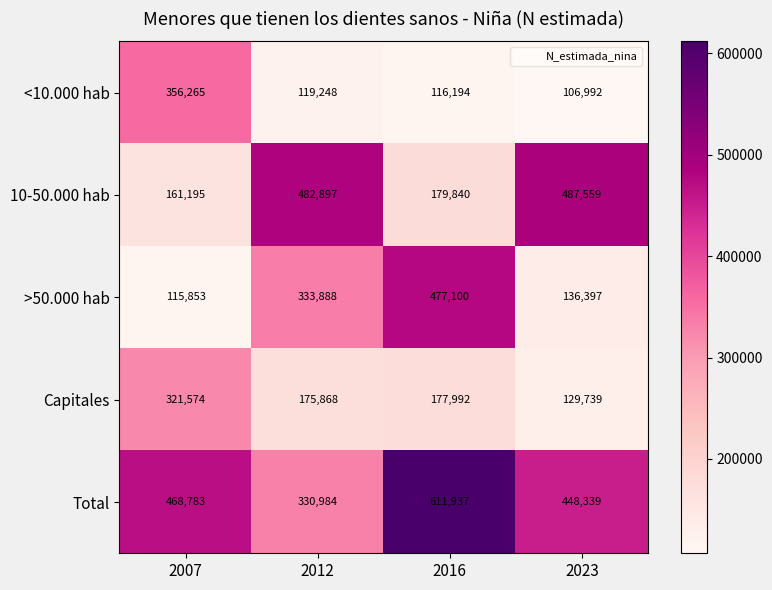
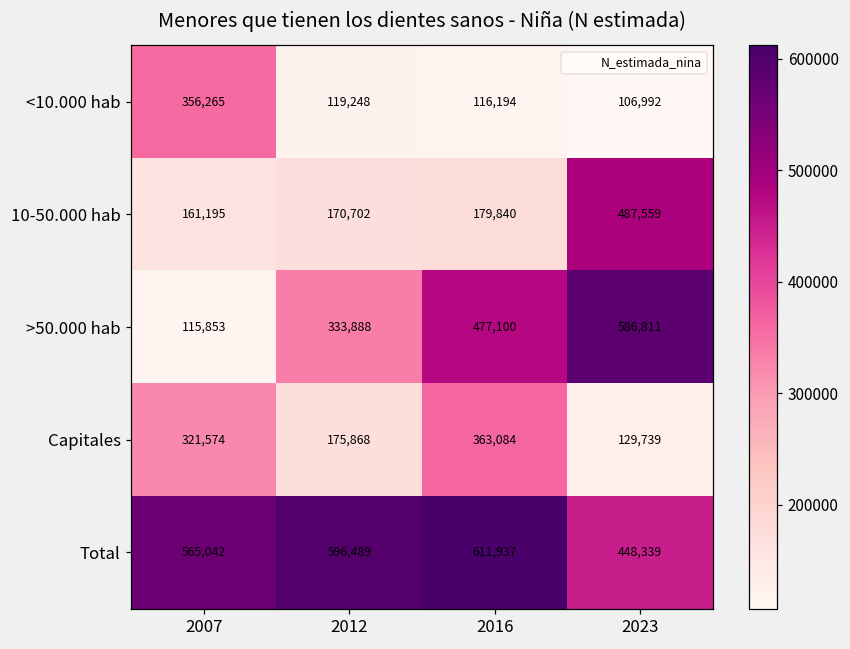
10-50.000 hab, 2012: 482,897 -> 170,702
>50.000 hab, 2023: 136,397 -> 586,811
Capitales, 2016: 177,992 -> 363,084
Total, 2007: 468,783 -> 565,042
Total, 2012: 330,984 -> 596,489
